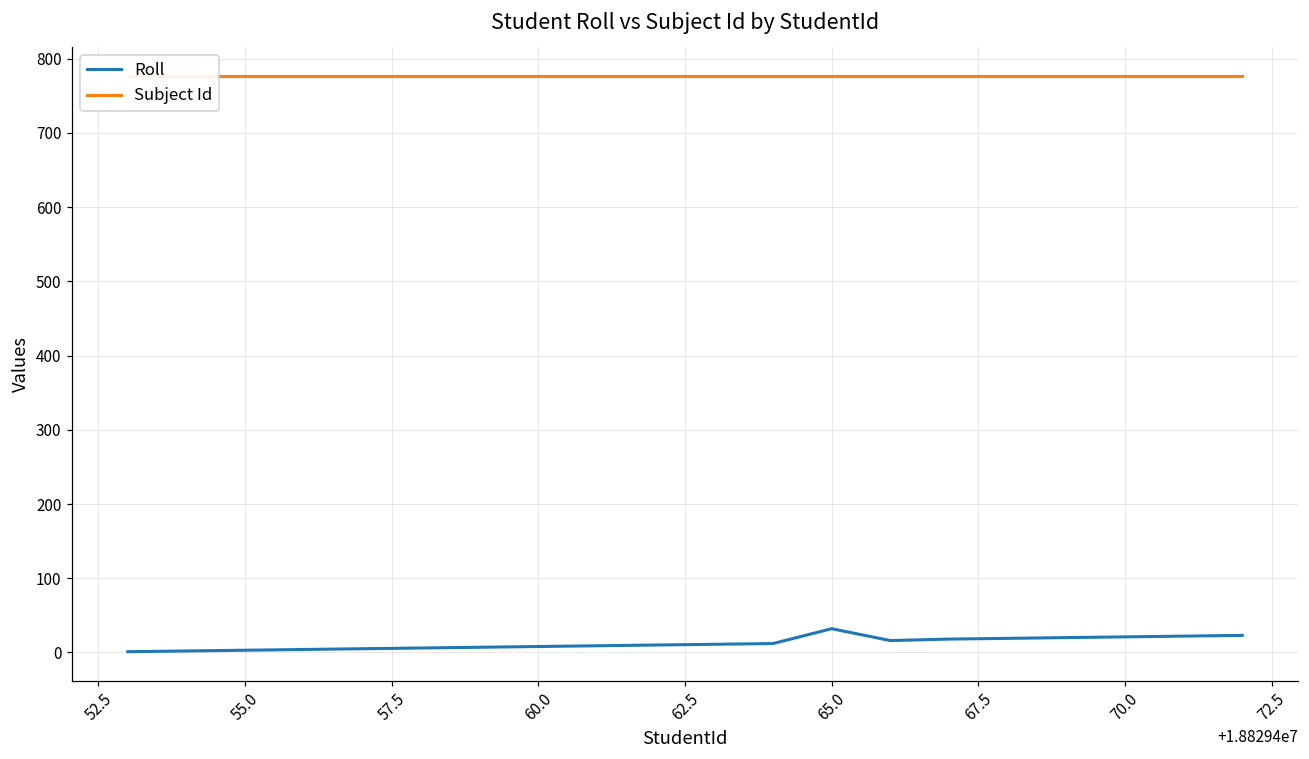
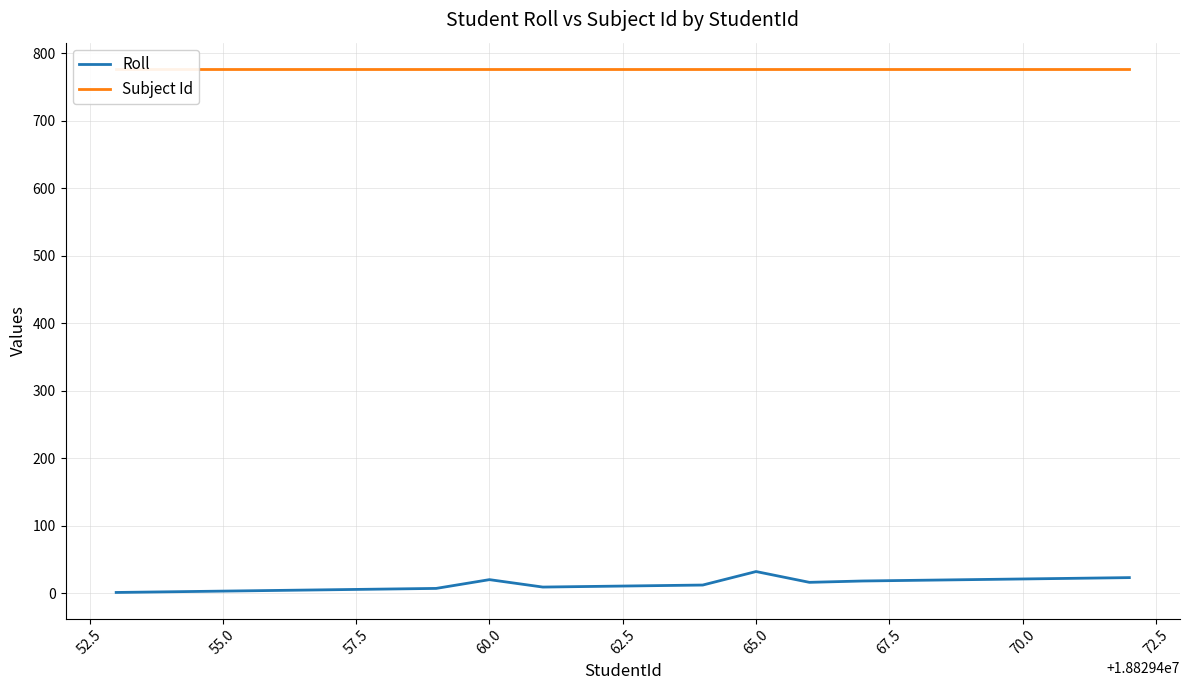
Roll, 60.0: 10 -> 20
